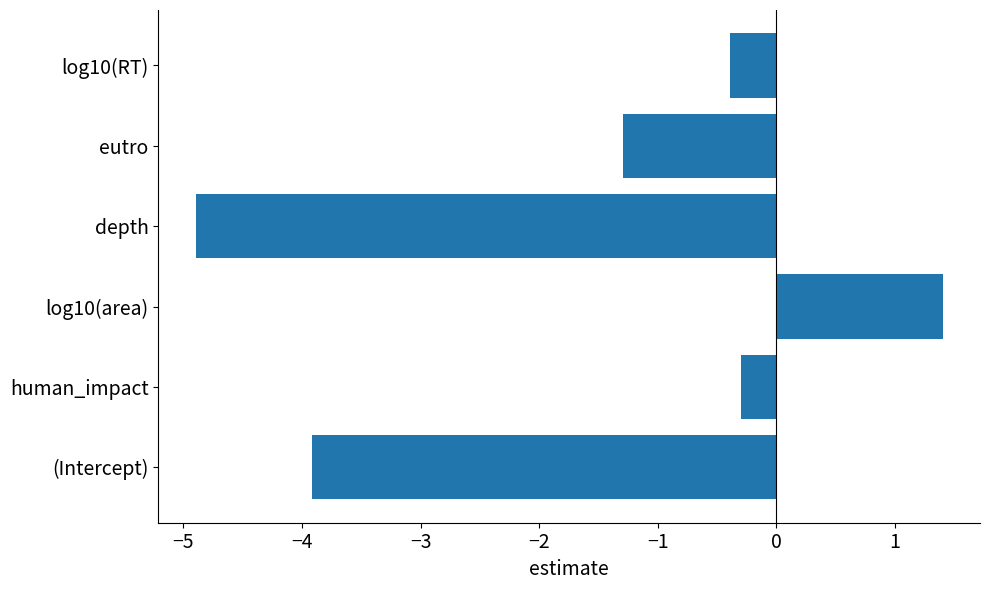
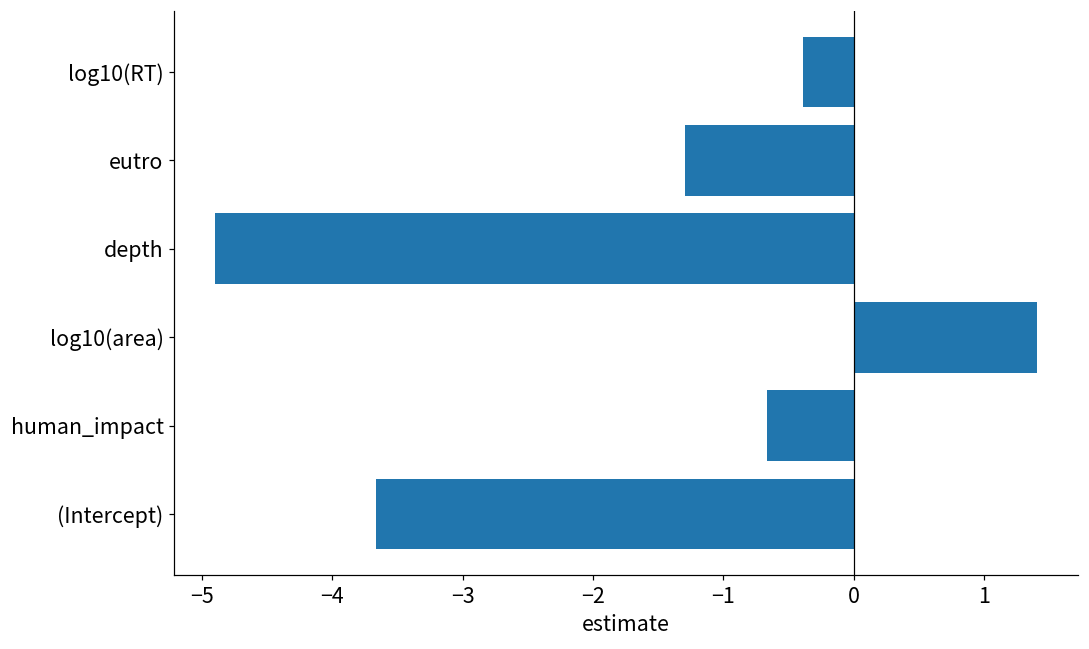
human_impact: -0.30 -> -0.67
(Intercept): -3.92 -> -3.66
